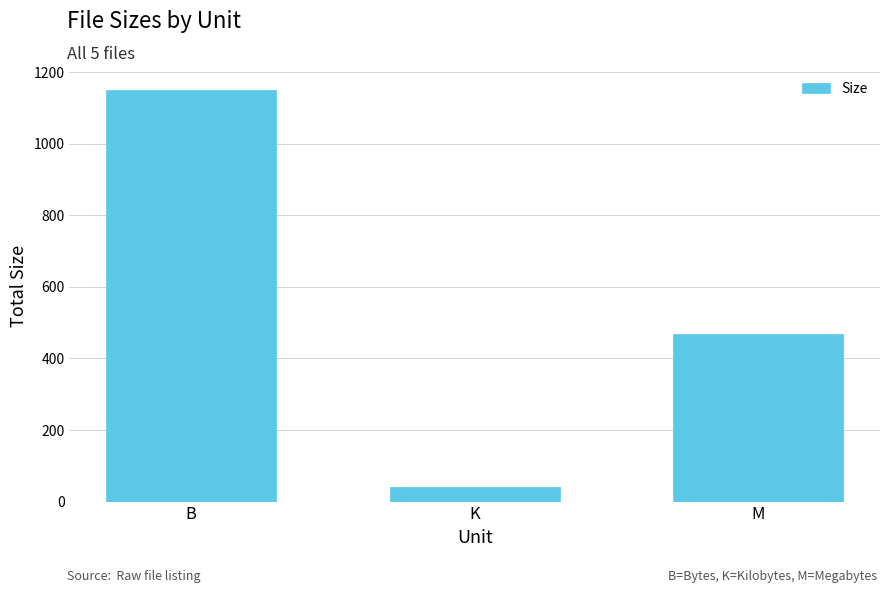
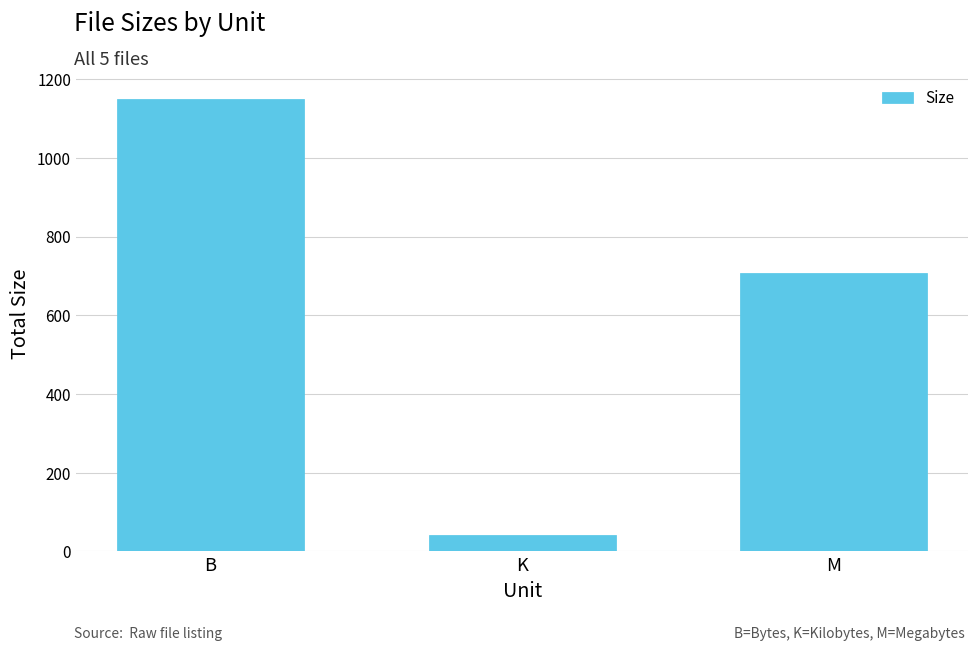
M: 470 -> 710
